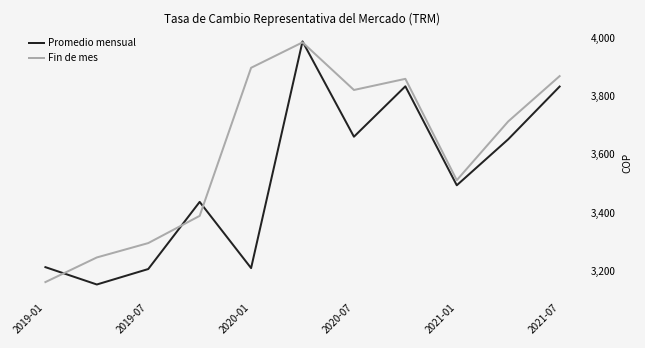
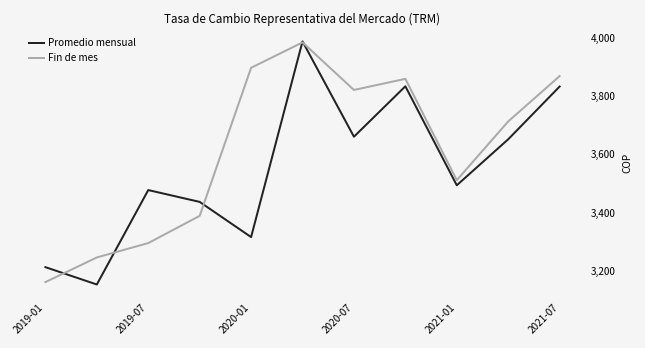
Promedio mensual, 2019-07: 3,210 -> 3,480
Promedio mensual, 2020-01: 3,210 -> 3,320
